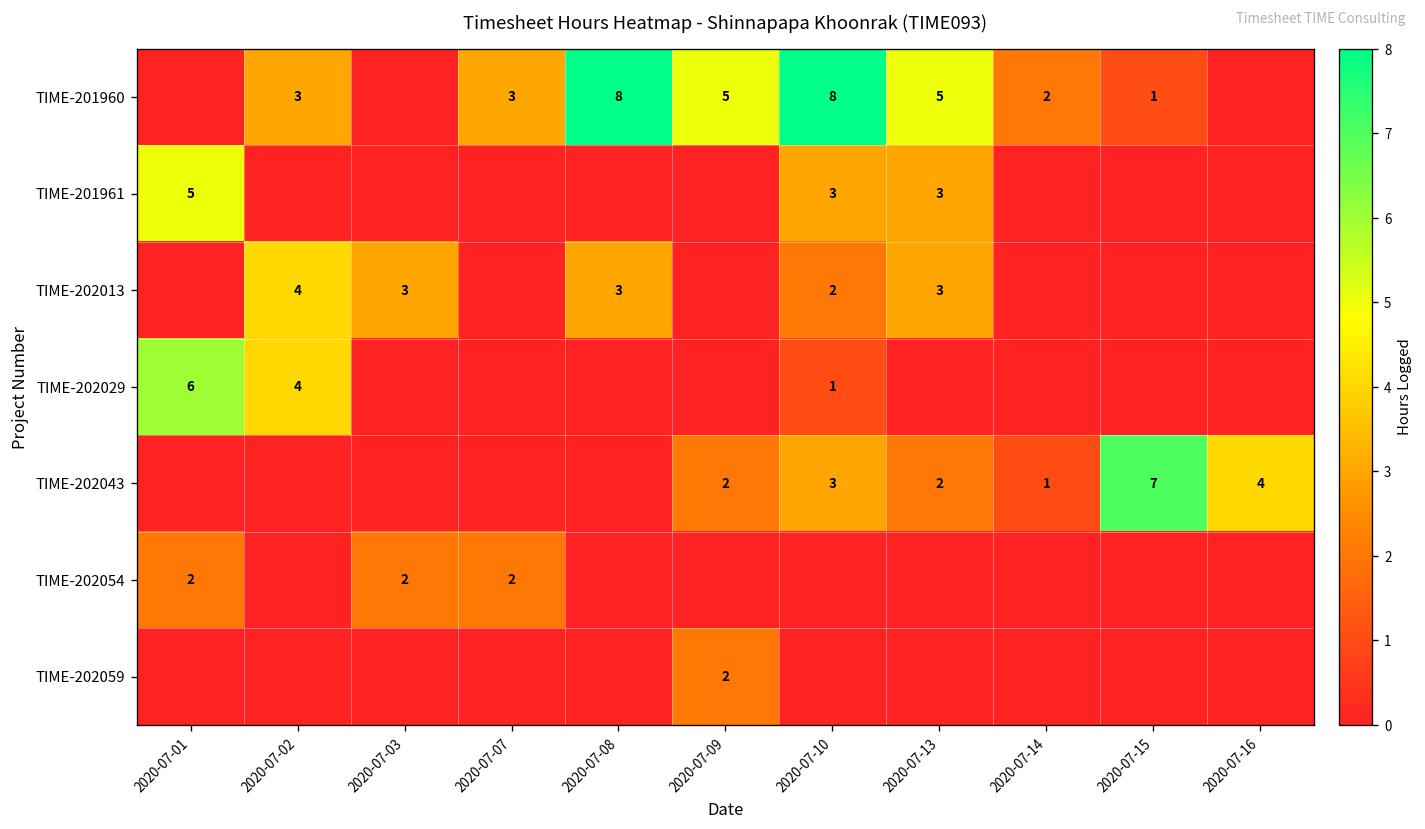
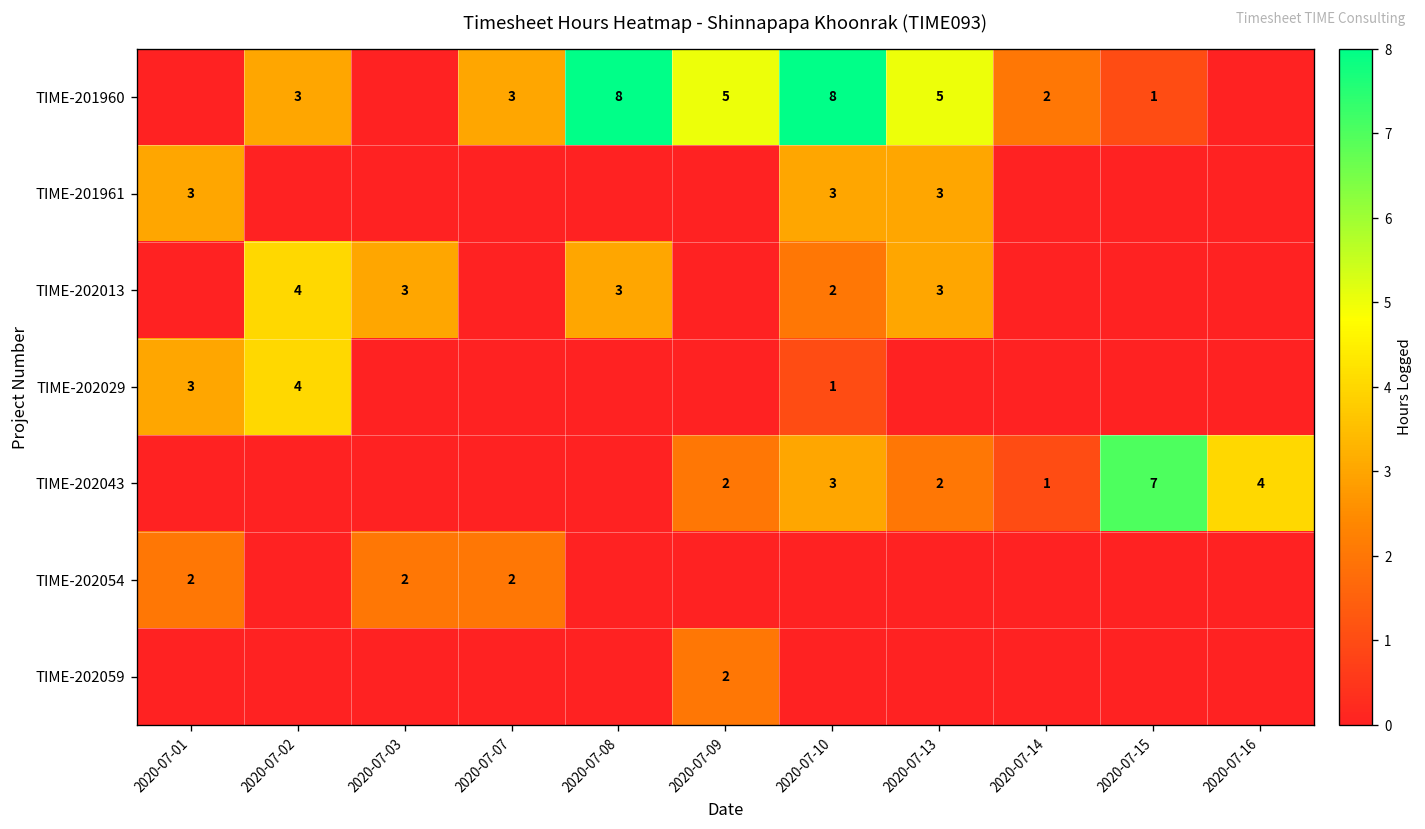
TIME-201961, 2020-07-01: 5 -> 3
TIME-202029, 2020-07-01: 6 -> 3
